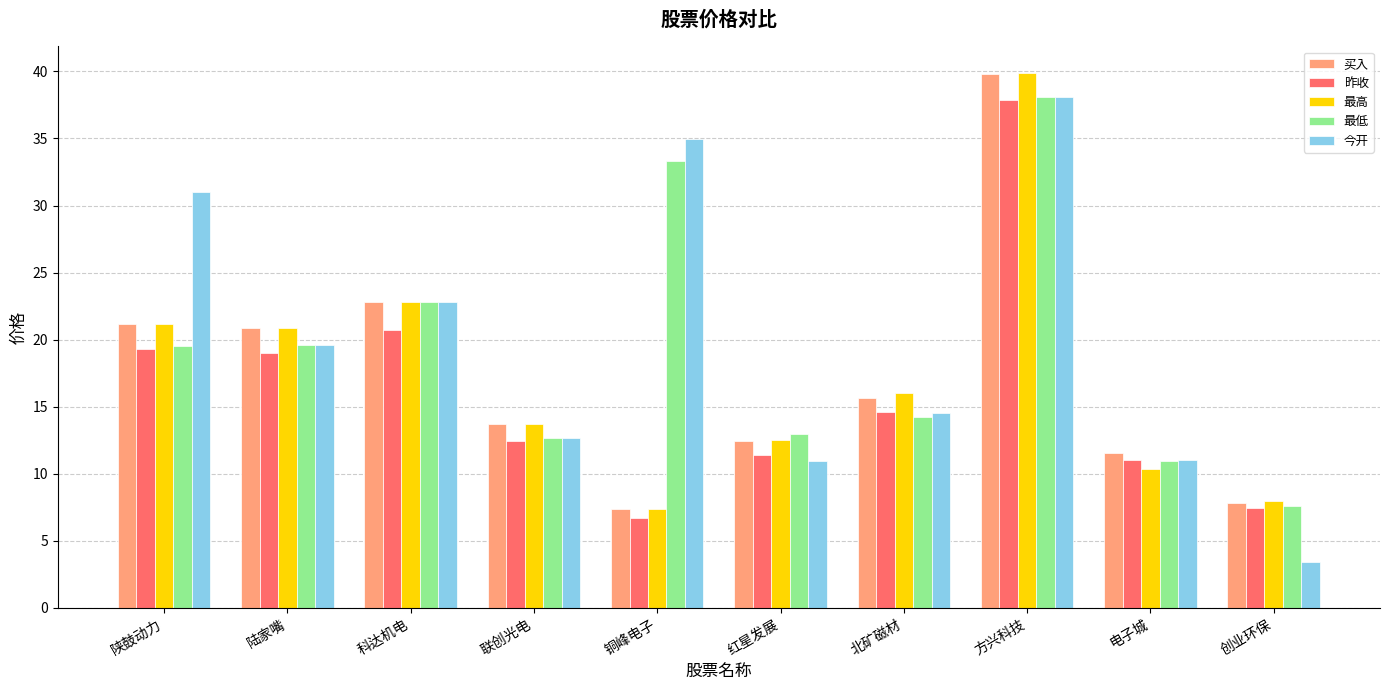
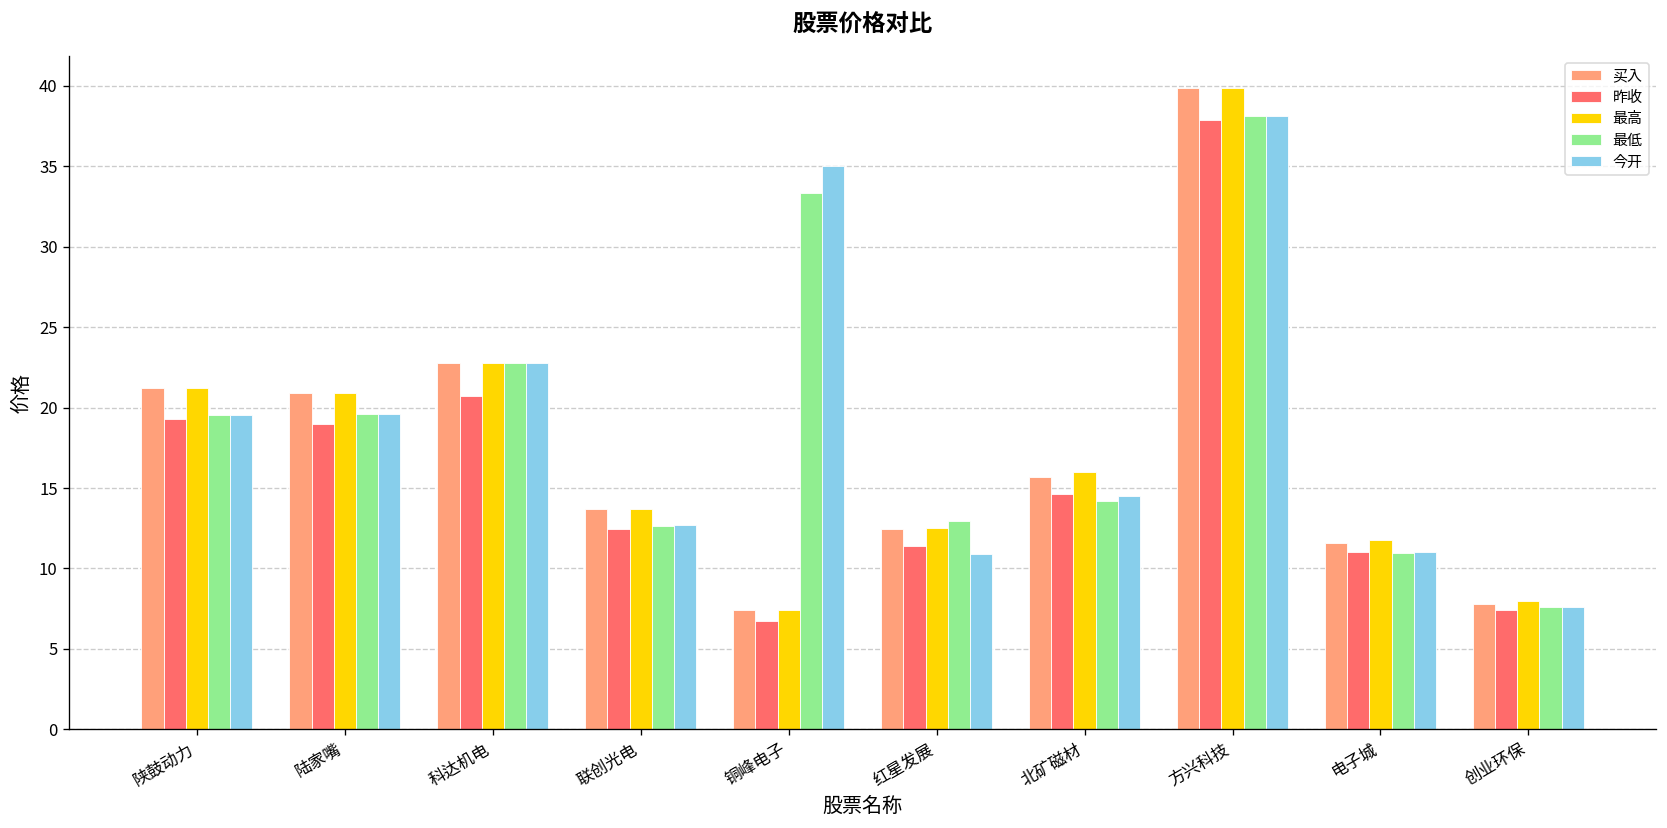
今开, 陕鼓动力: 31.0 -> 19.6
最高, 电子城: 10.3 -> 11.8
今开, 创业环保: 3.4 -> 7.6
